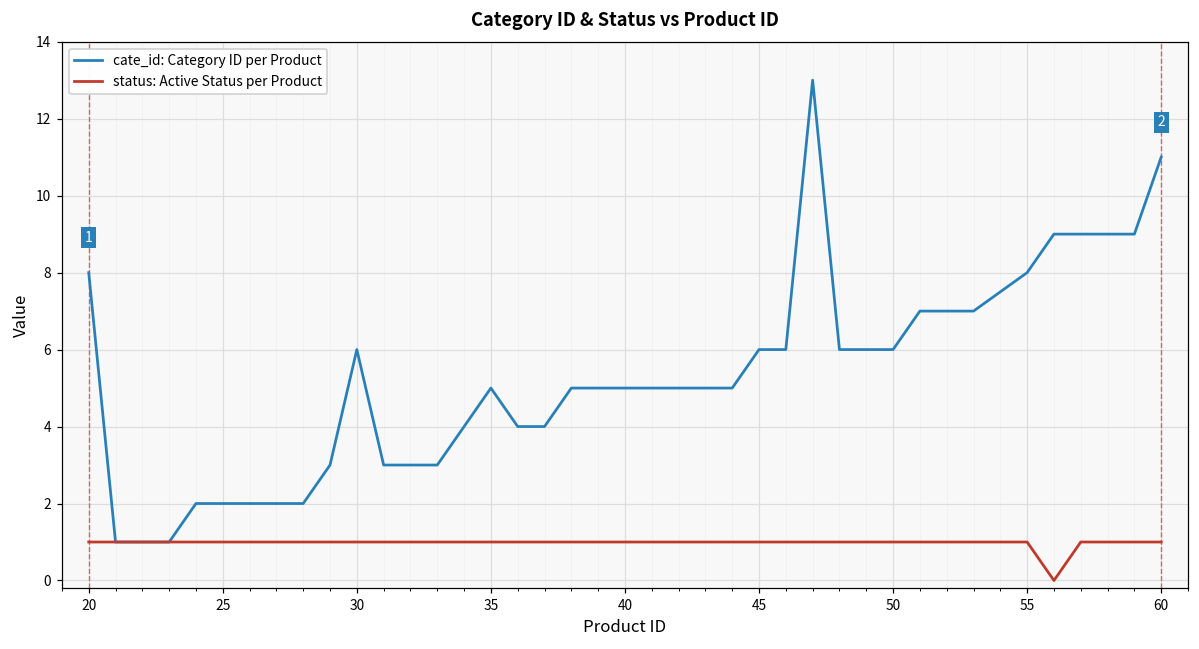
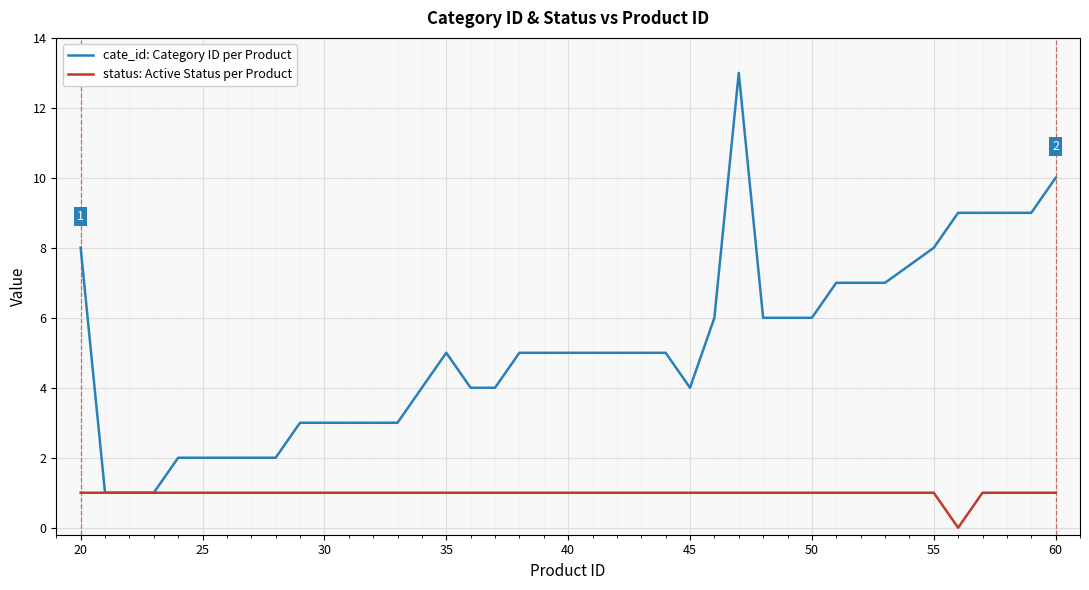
cate_id: Category ID per Product, 30: 6 -> 3
cate_id: Category ID per Product, 45: 6 -> 4
cate_id: Category ID per Product, 60: 11 -> 10
